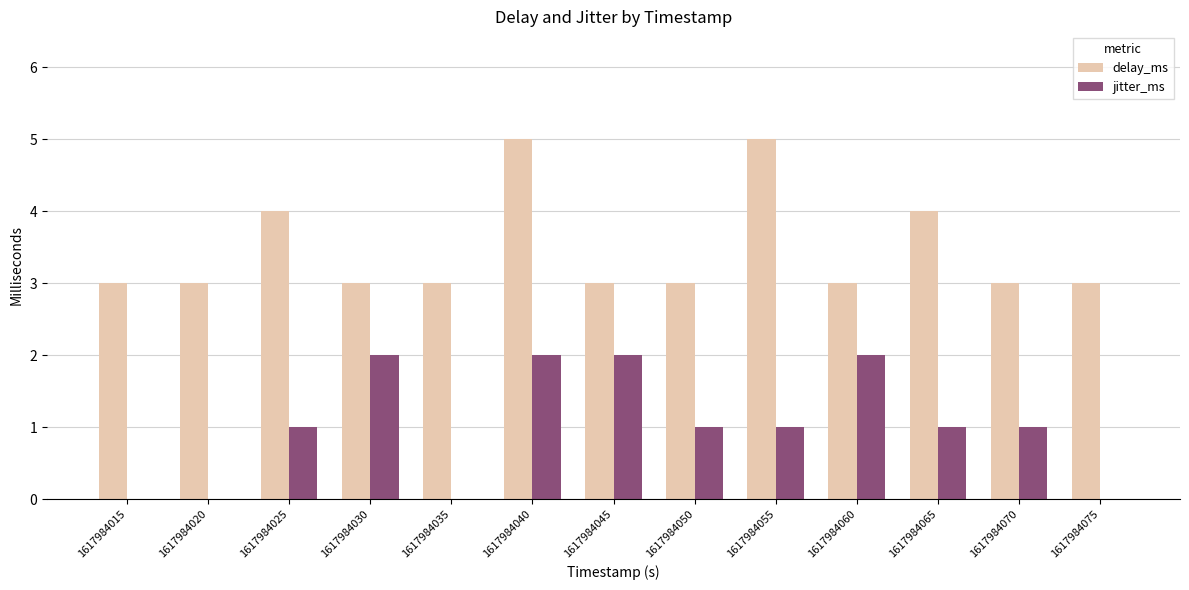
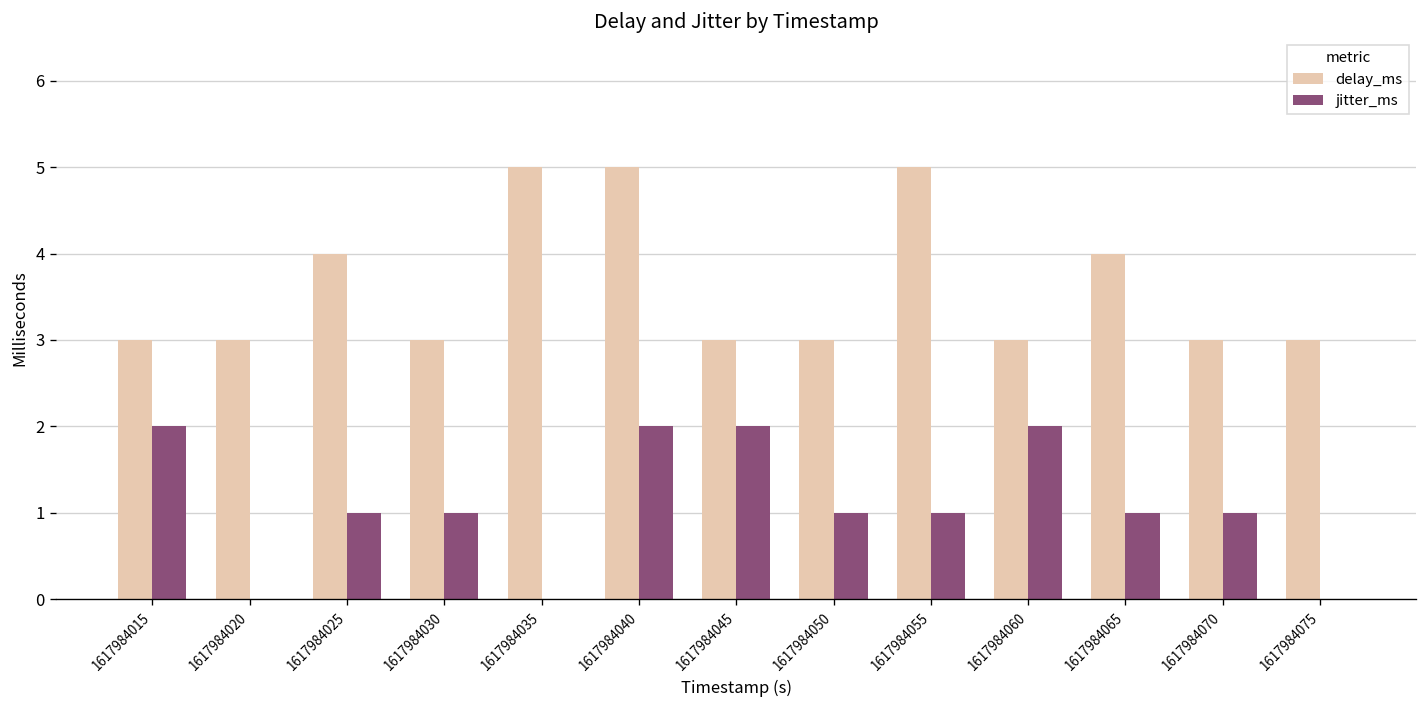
jitter_ms, 1617984015: 0 -> 2
jitter_ms, 1617984030: 2 -> 1
delay_ms, 1617984035: 3 -> 5
